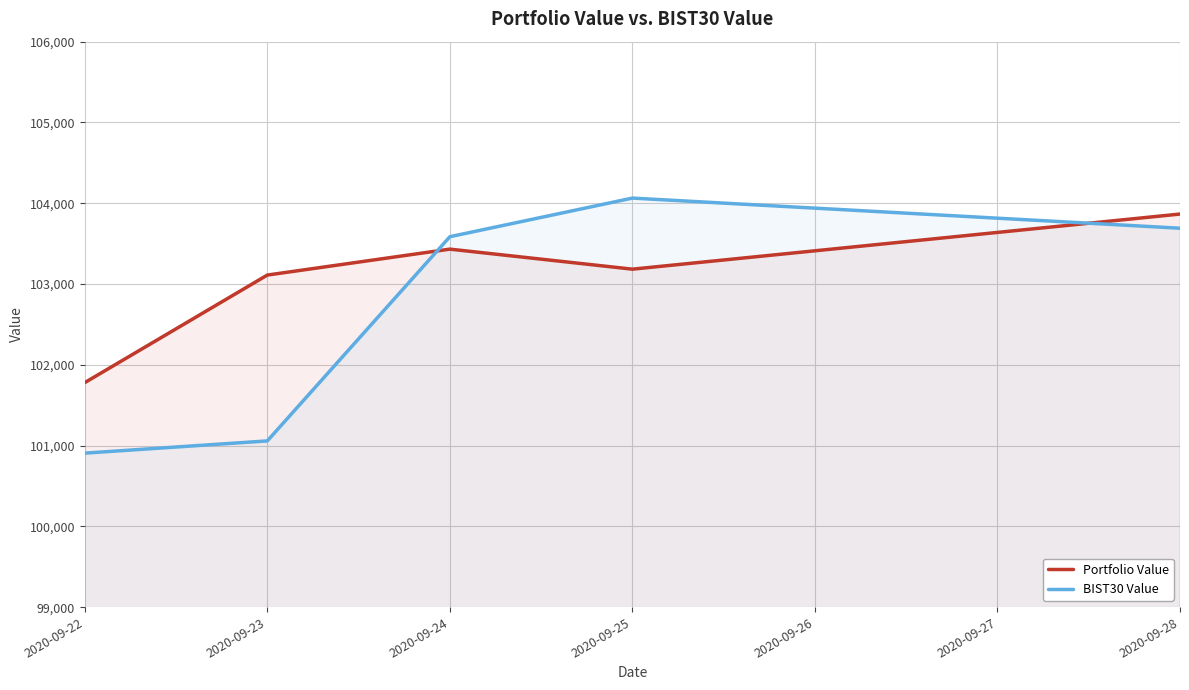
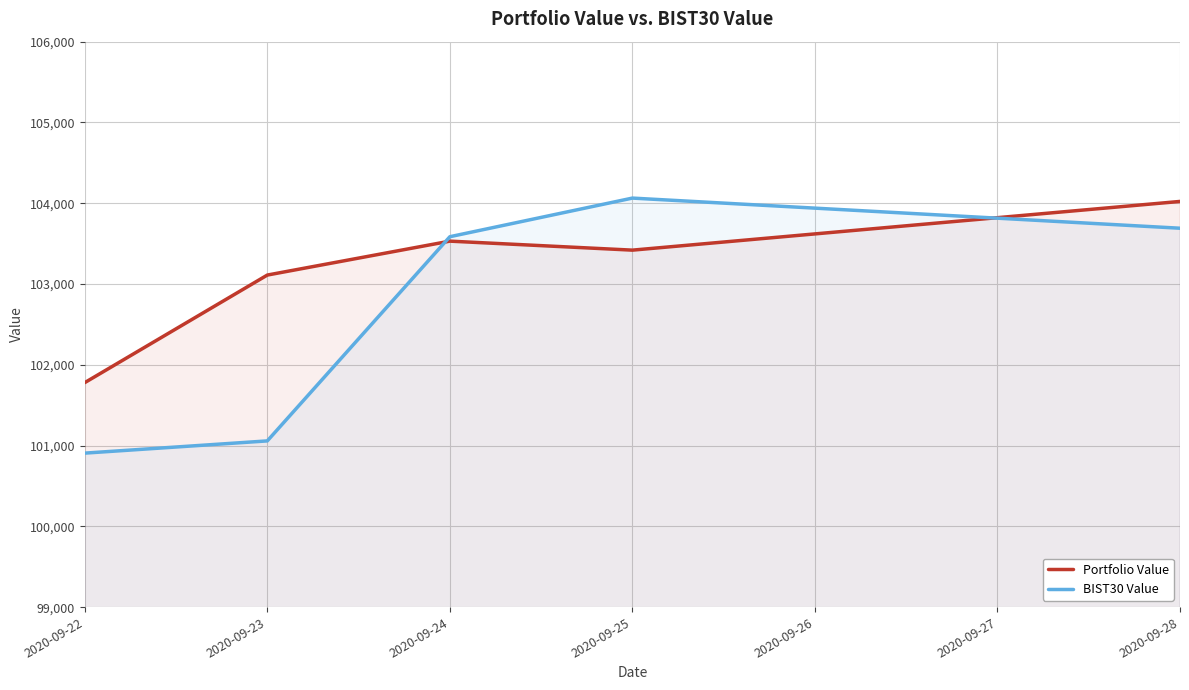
Portfolio Value, 2020-09-24: 103,400 -> 103,500
Portfolio Value, 2020-09-25: 103,200 -> 103,400
Portfolio Value, 2020-09-28: 103,900 -> 104,000
